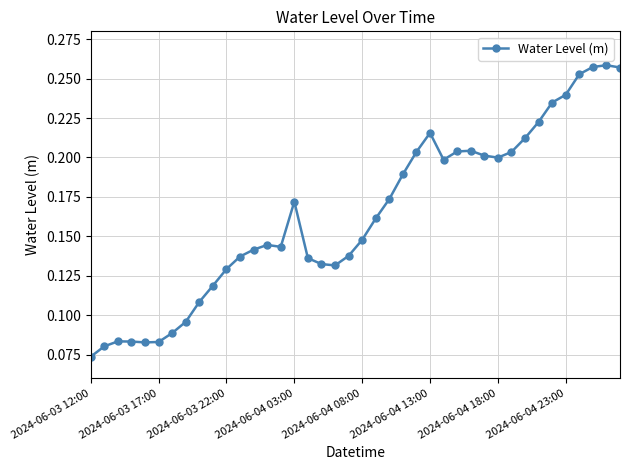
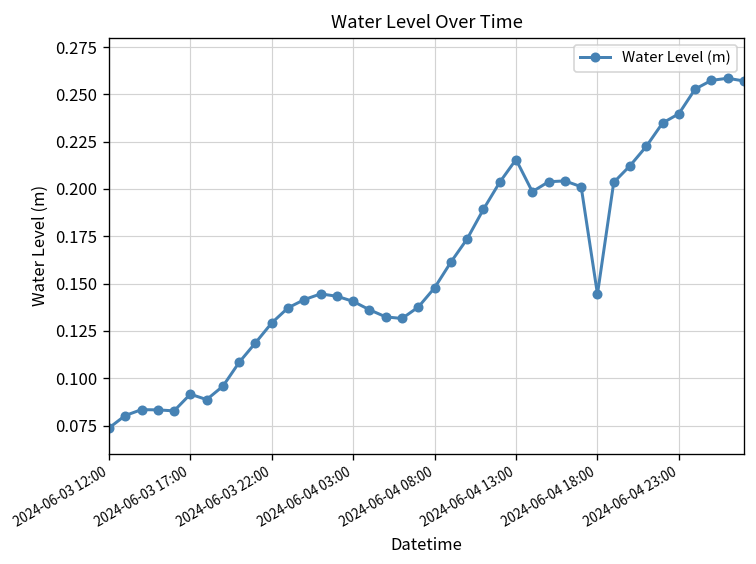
2024-06-03 17:00: 0.083 -> 0.092
2024-06-04 03:00: 0.172 -> 0.141
2024-06-04 18:00: 0.200 -> 0.144
